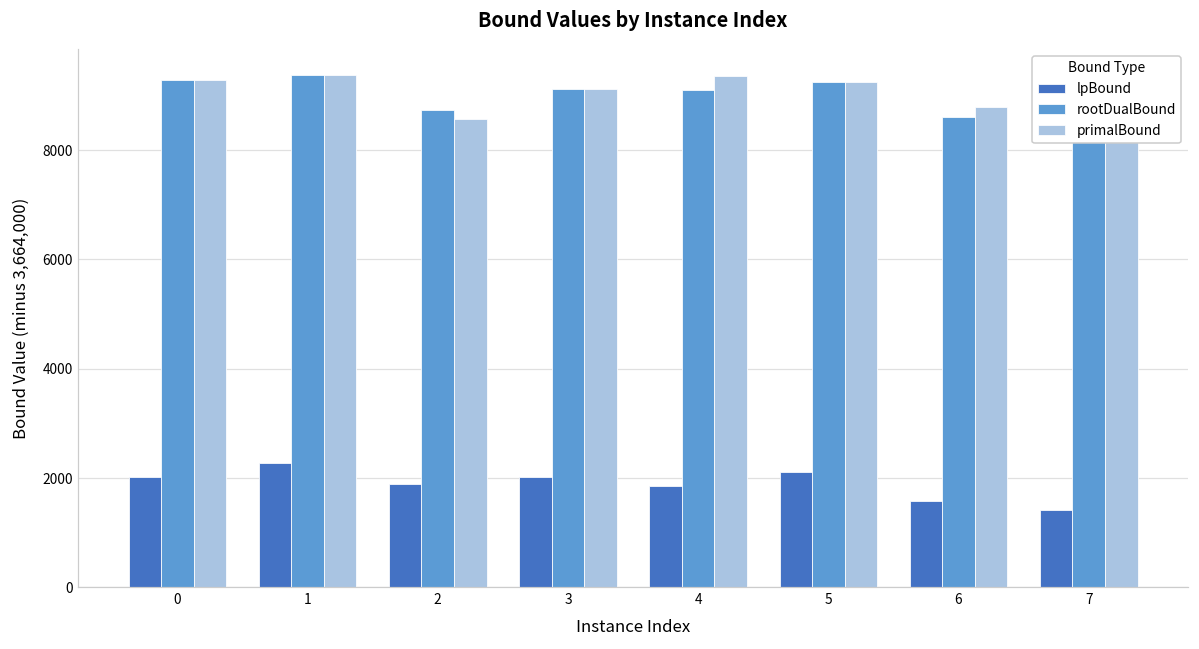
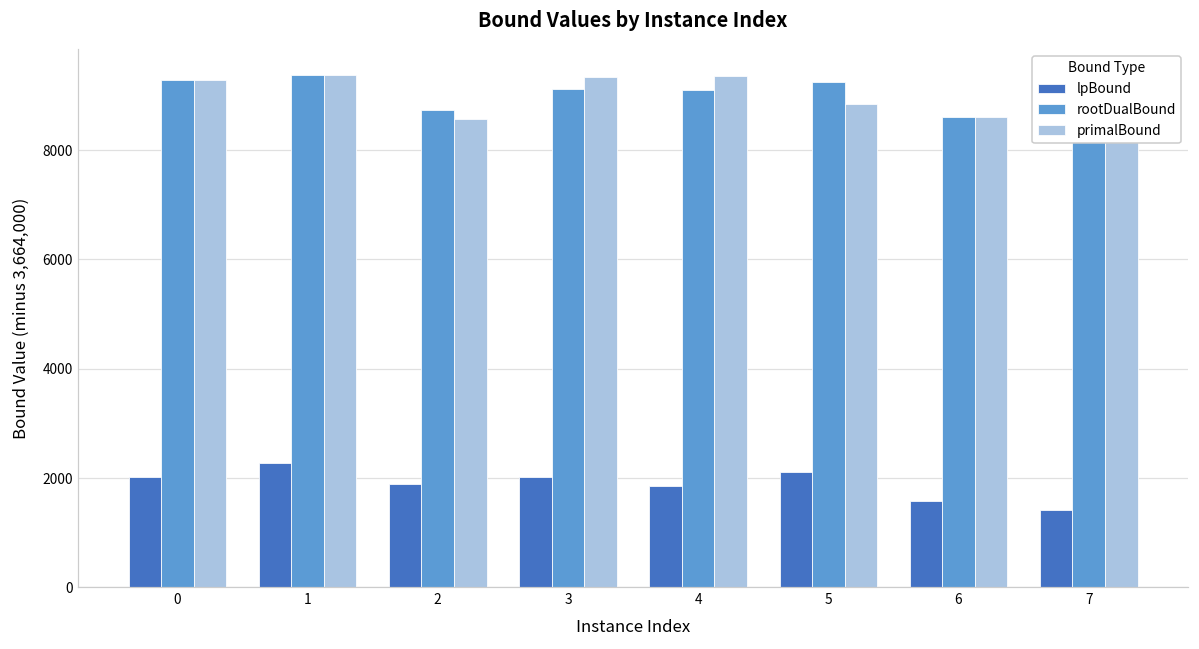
primalBound, 3: 9100 -> 9300
primalBound, 5: 9200 -> 8800
primalBound, 6: 8800 -> 8600
